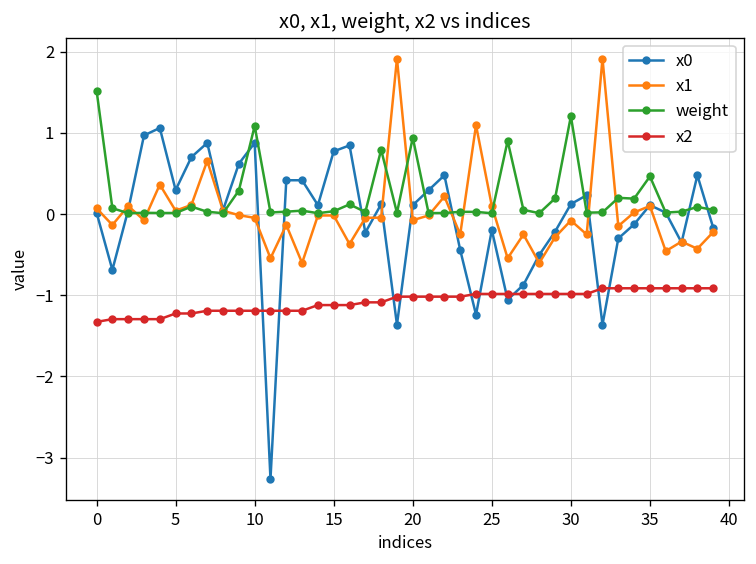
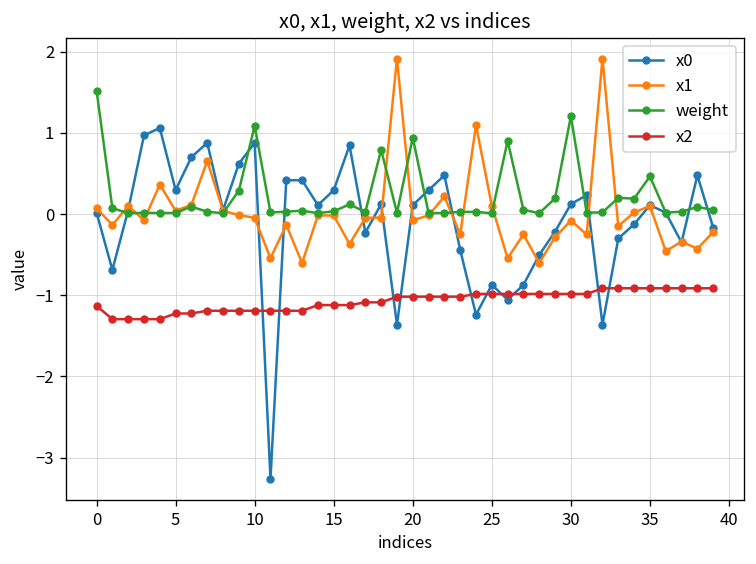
x2, 0: -1.3 -> -1.1
x0, 15: 0.8 -> 0.3
x0, 25: -0.2 -> -0.9
